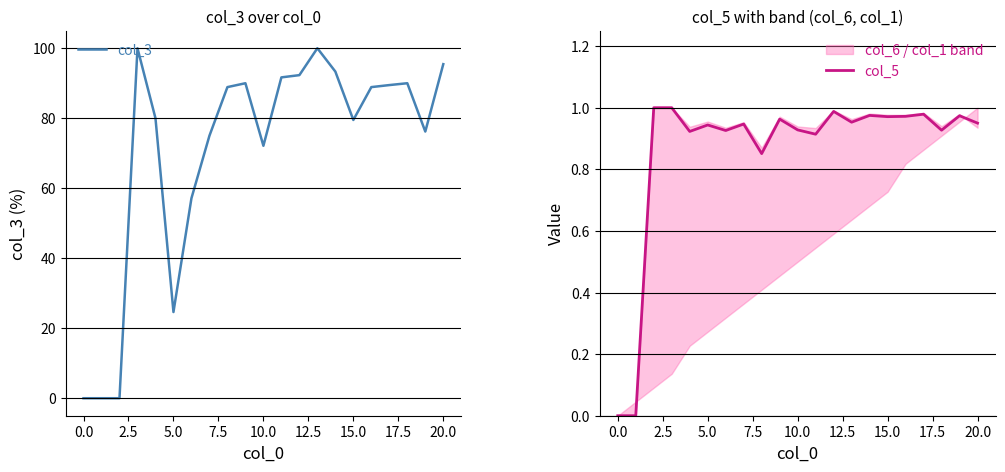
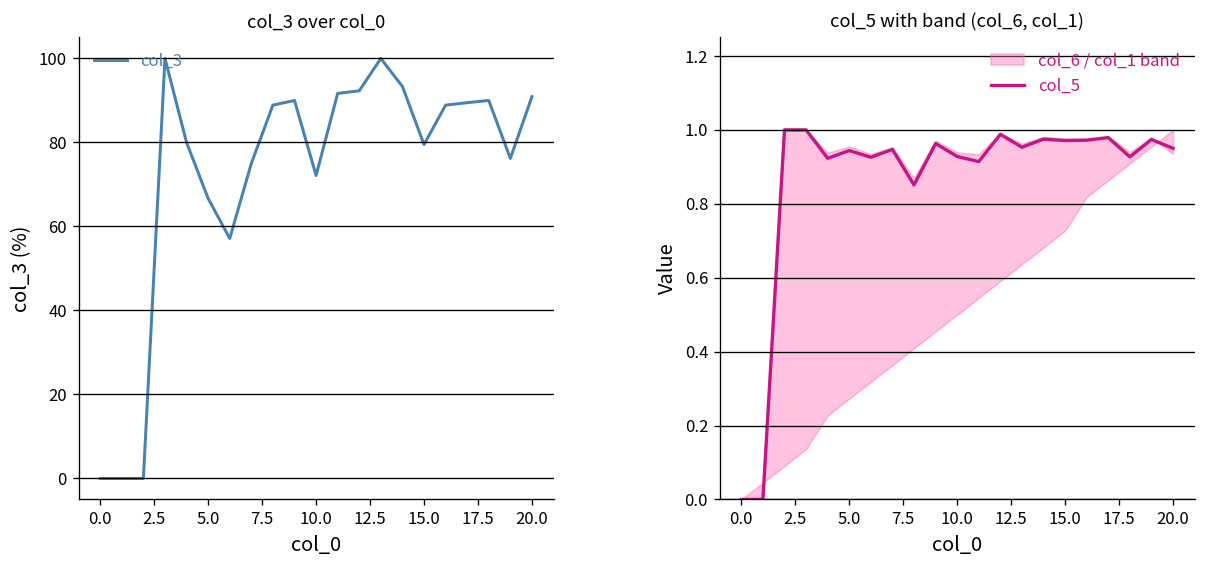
col_3 over col_0, 5.0: 25 -> 67
col_3 over col_0, 20.0: 95 -> 91
